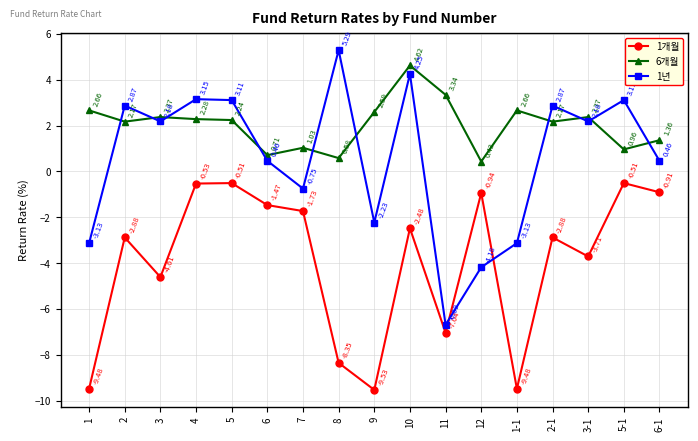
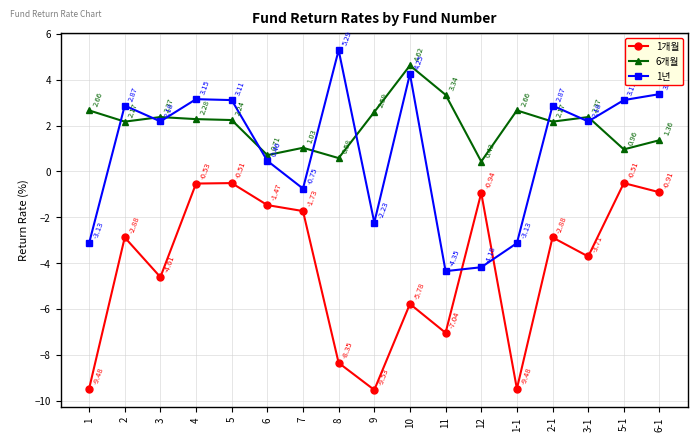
1개월, 10: -2.48 -> -5.78
1년, 11: -6.69 -> -4.35
1년, 6-1: 0.5 -> 3.4
